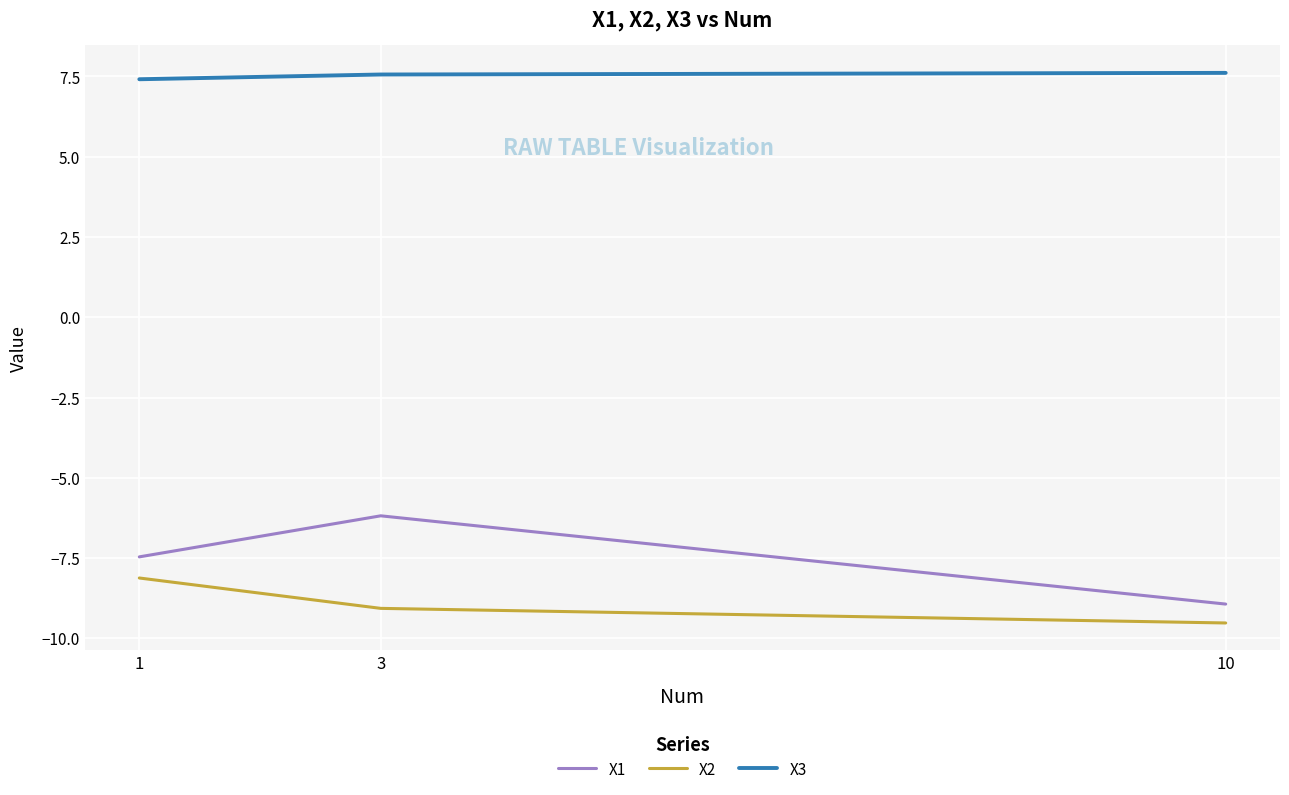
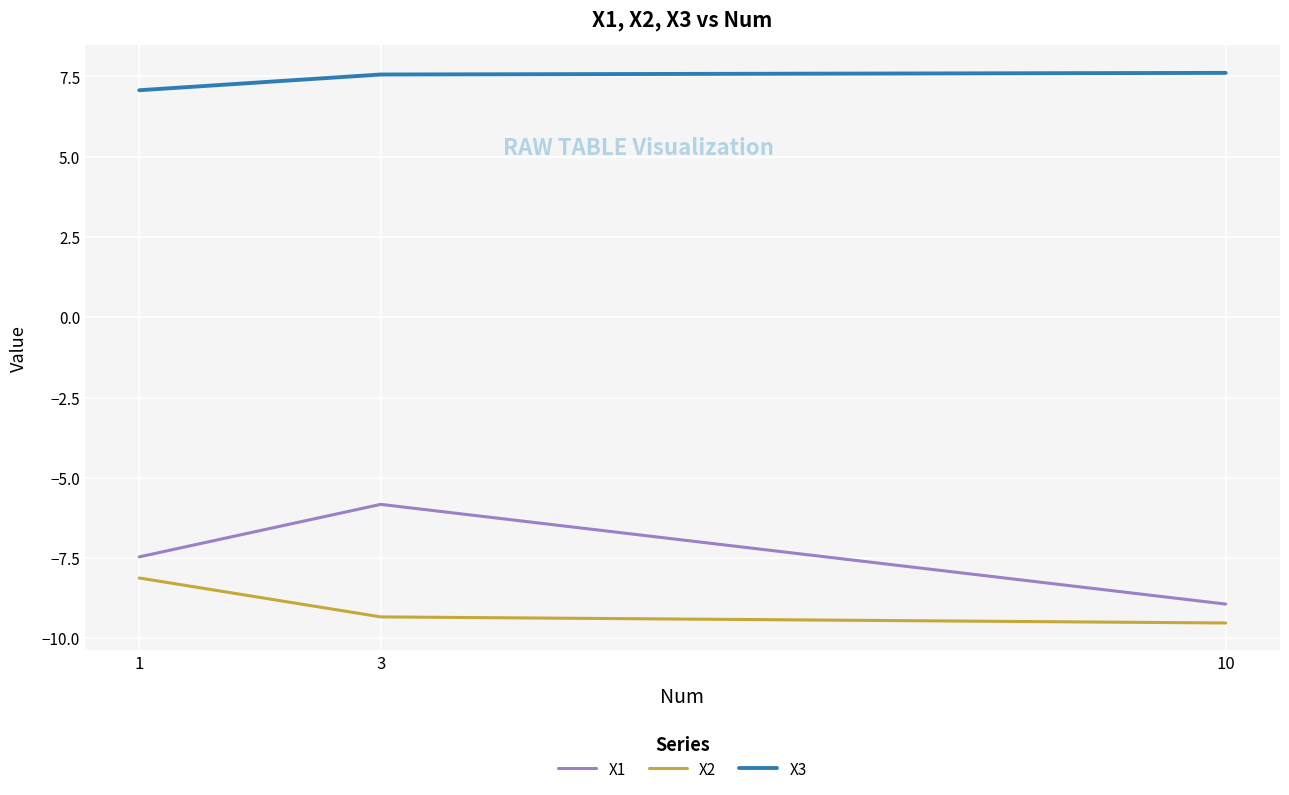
X3, 1: 7.4 -> 7.1
X1, 3: -6.2 -> -5.8
X2, 3: -9.1 -> -9.3
